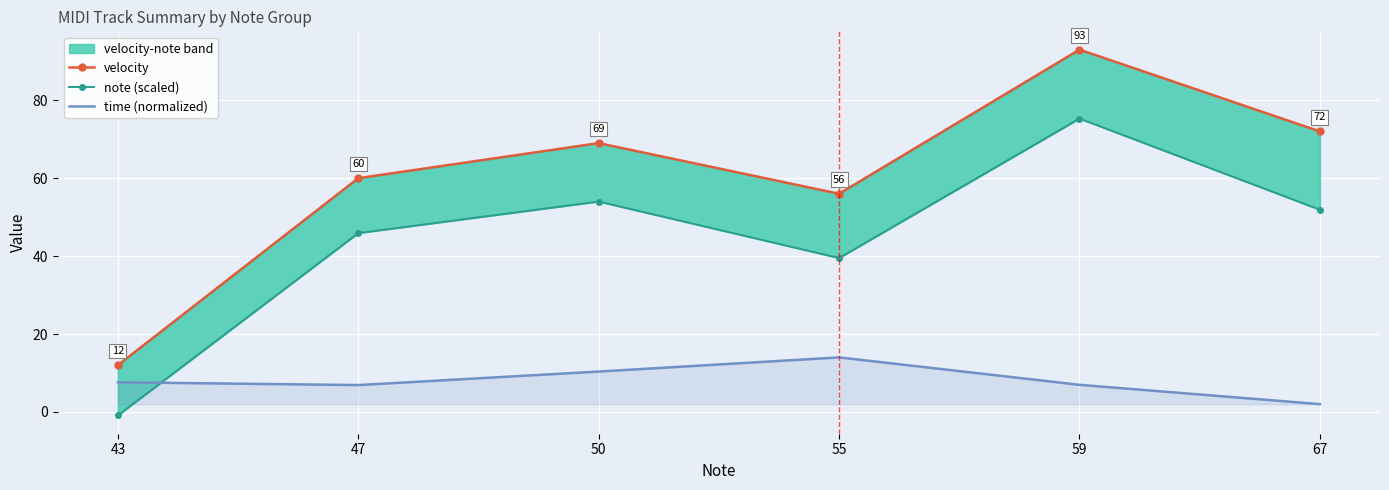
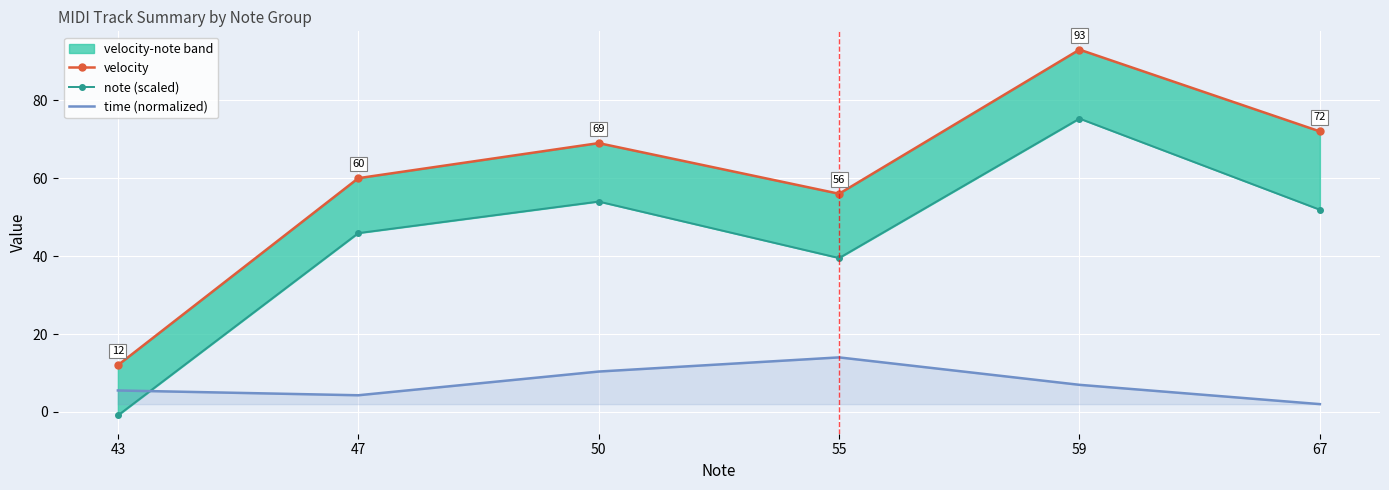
time (normalized), 43: 8 -> 6
time (normalized), 47: 7 -> 4
